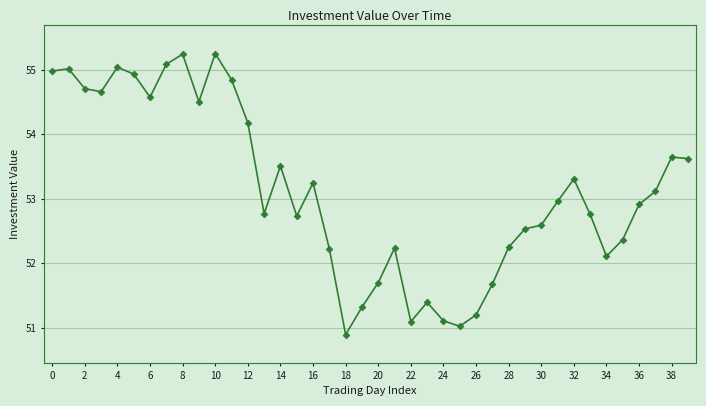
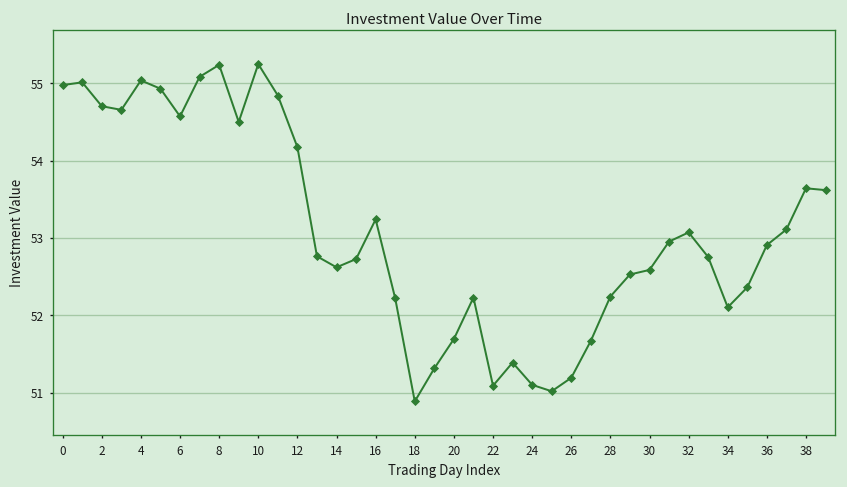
14: 53.5 -> 52.6
32: 53.3 -> 53.1
